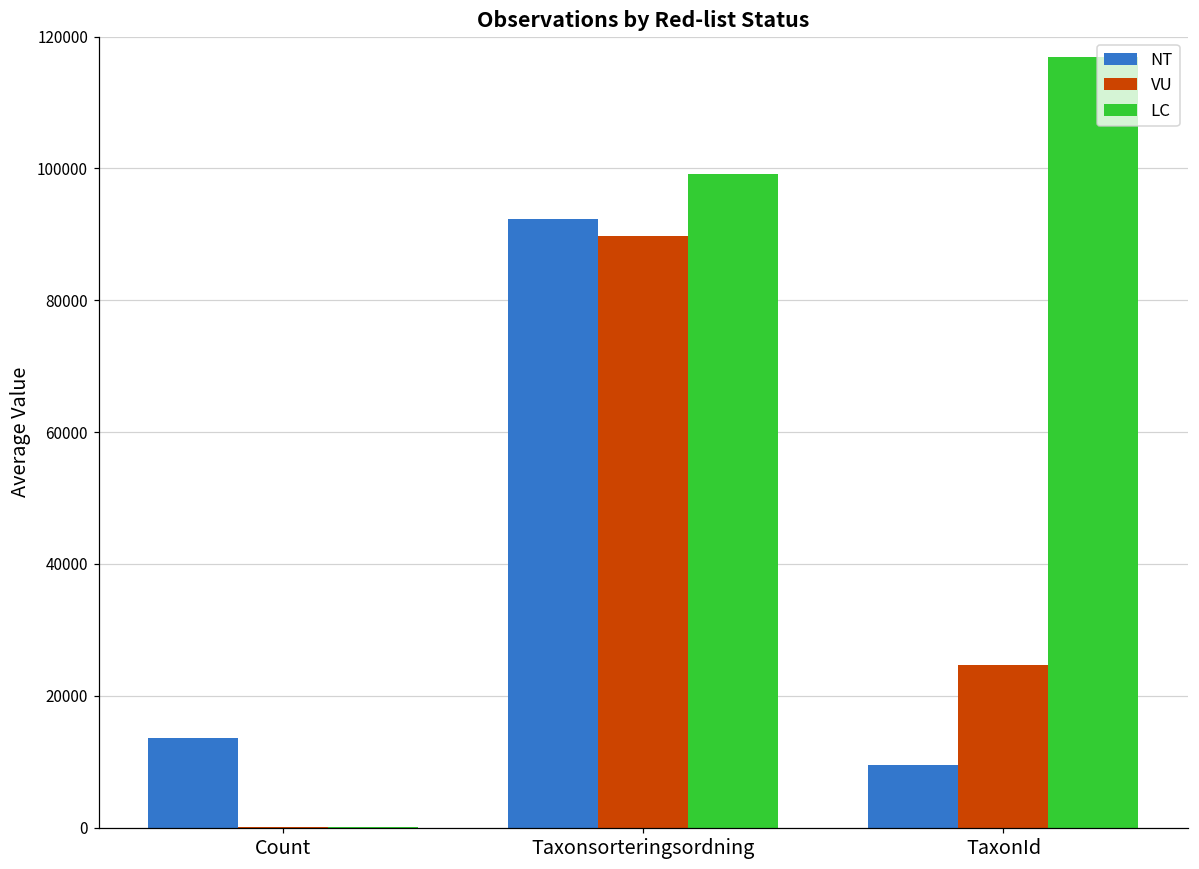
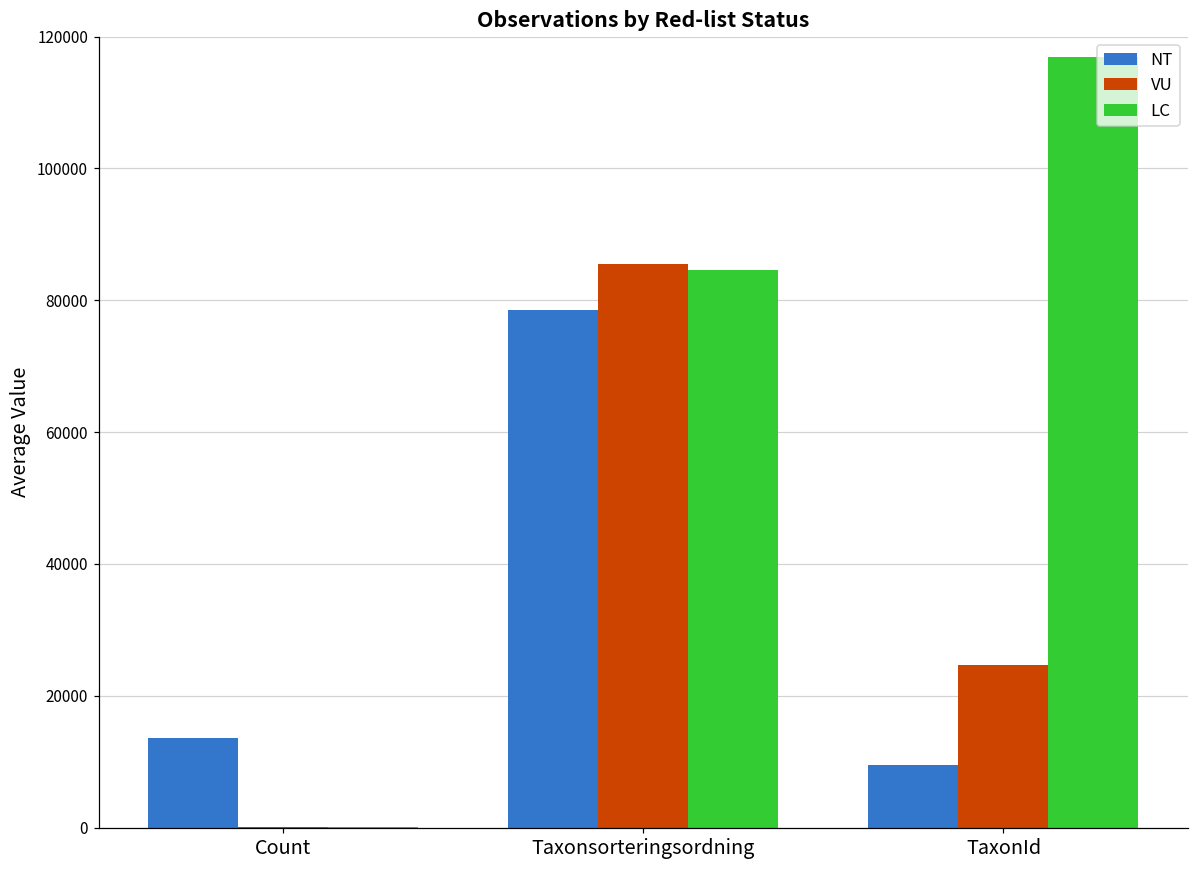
NT, Taxonsorteringsordning: 92000 -> 79000
VU, Taxonsorteringsordning: 90000 -> 85000
LC, Taxonsorteringsordning: 99000 -> 85000
